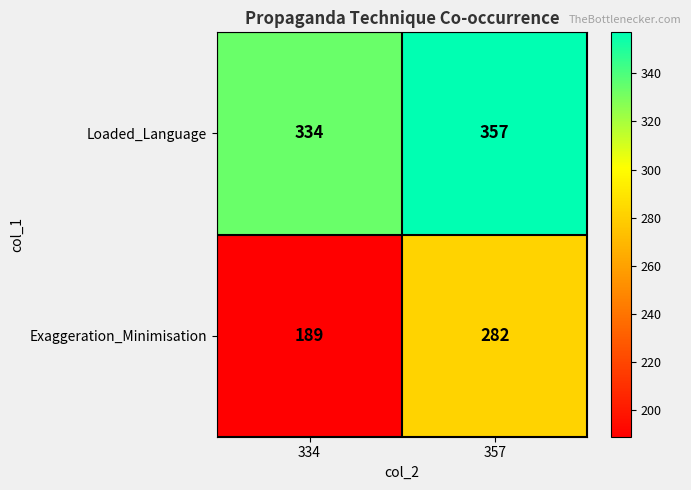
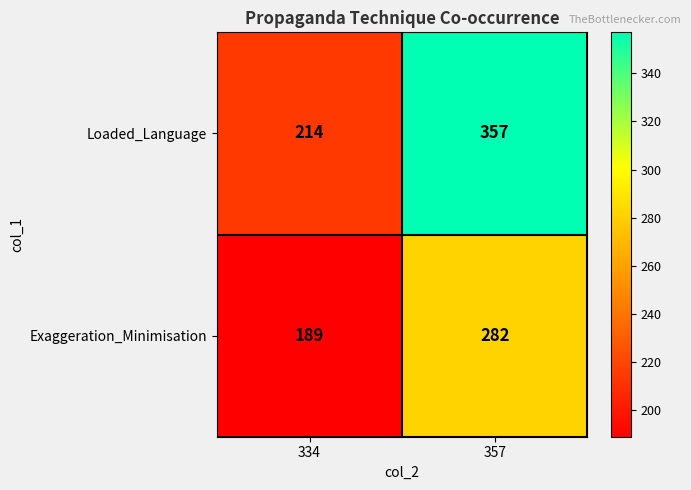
Loaded_Language, 334: 334 -> 214
